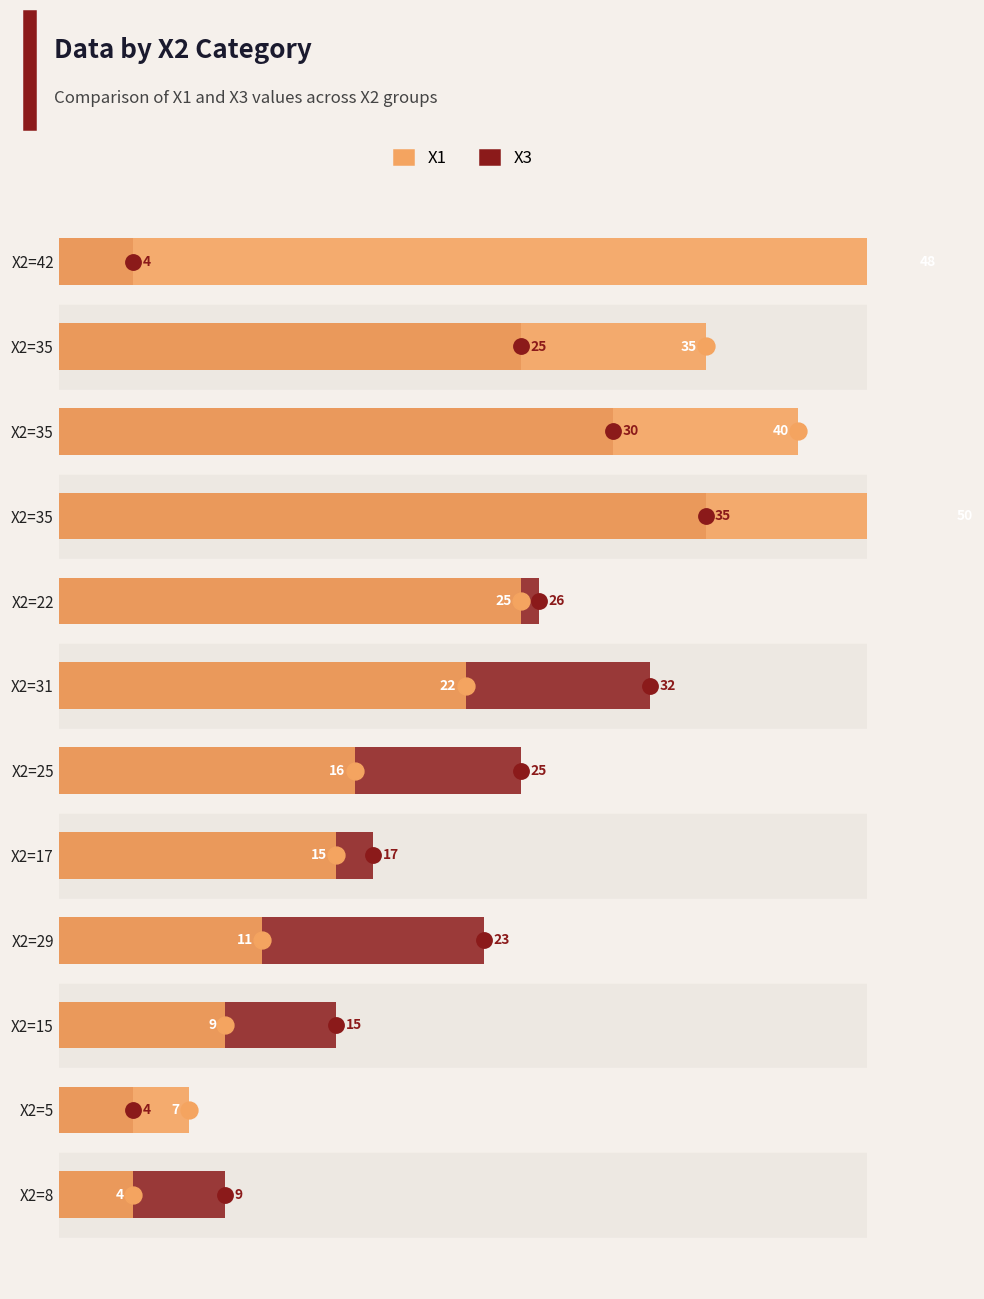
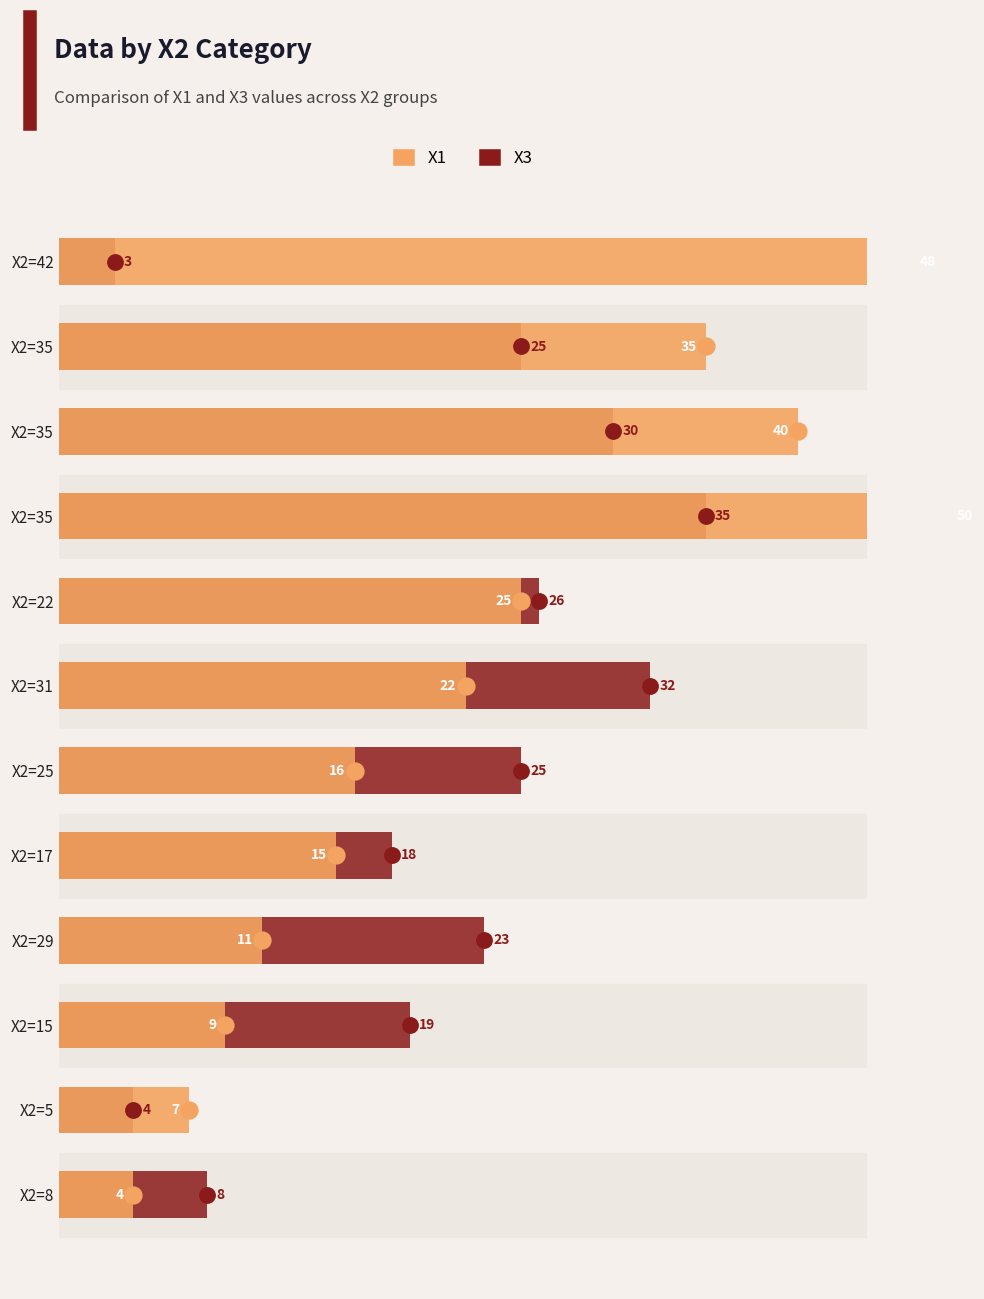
X3, X2=42: 4 -> 3
X3, X2=17: 17 -> 18
X3, X2=15: 15 -> 19
X3, X2=8: 9 -> 8
